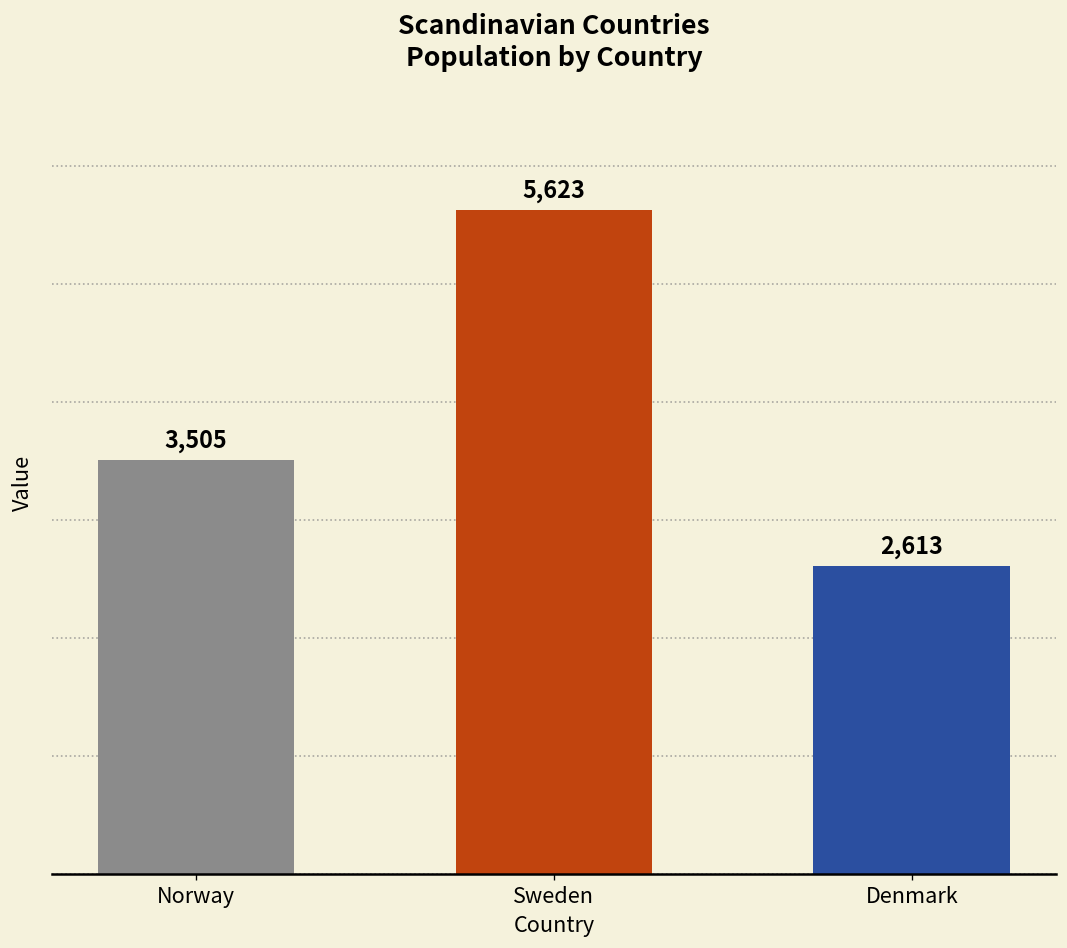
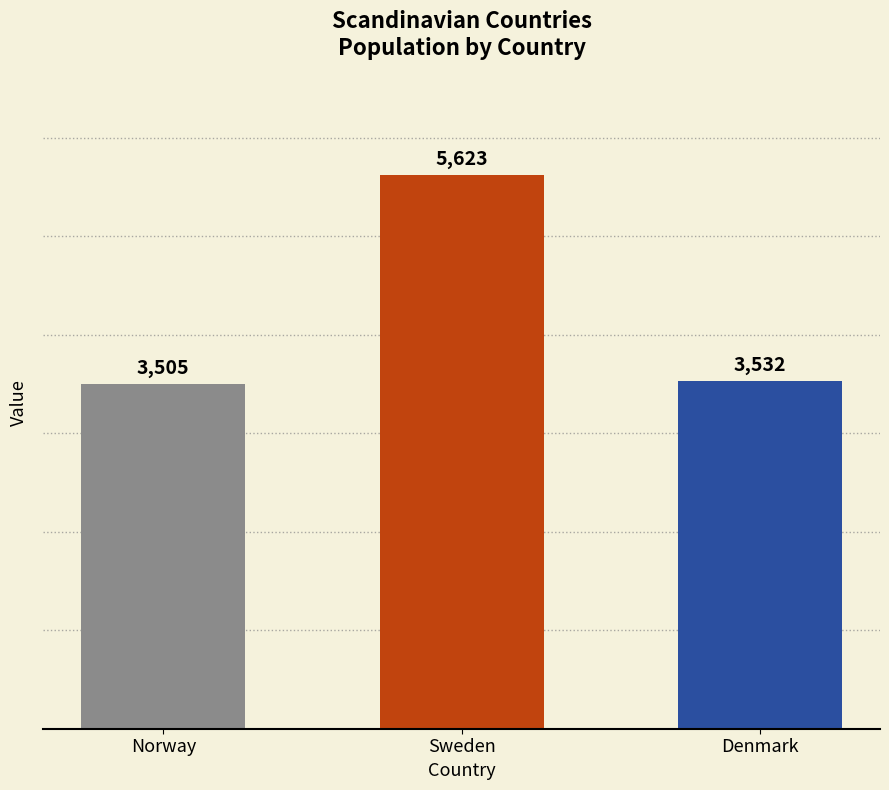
Denmark: 2,613 -> 3,532
